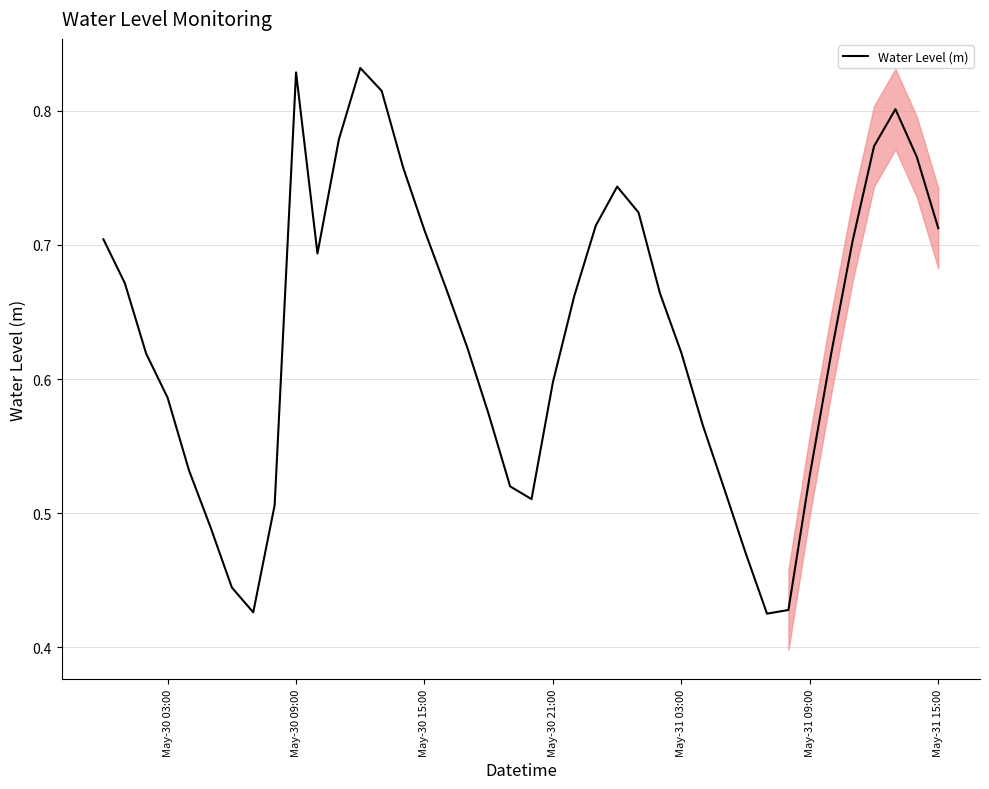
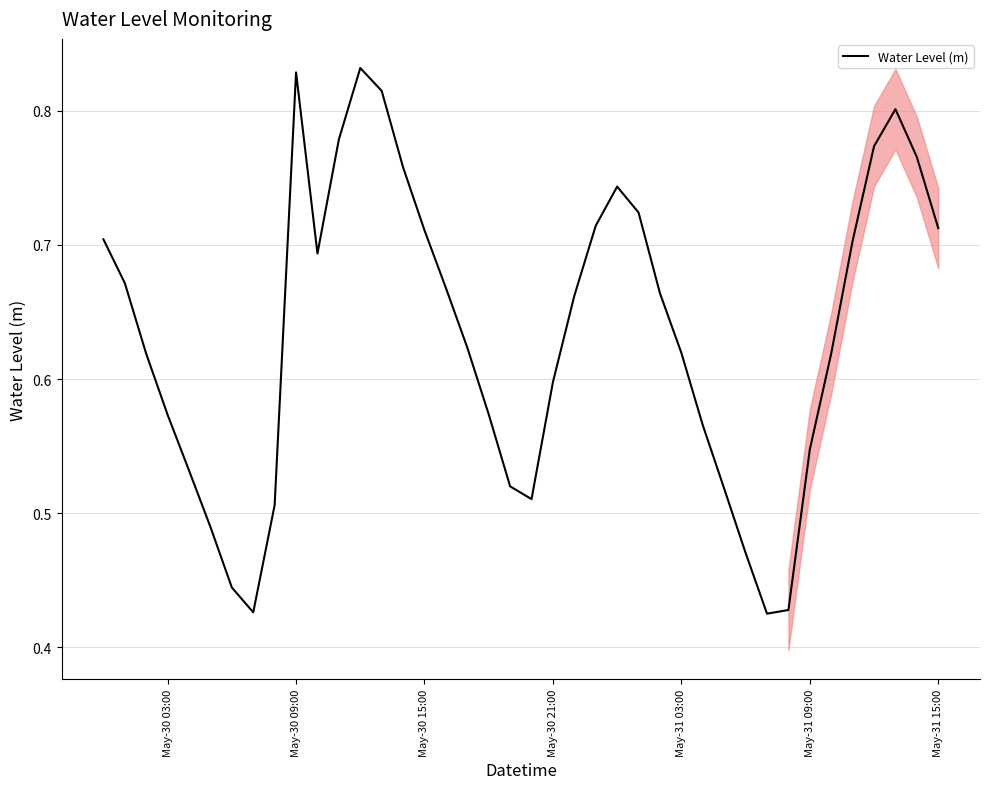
Water Level (m), May-30 03:00: 0.586 -> 0.573
Water Level (m), May-31 09:00: 0.528 -> 0.548
